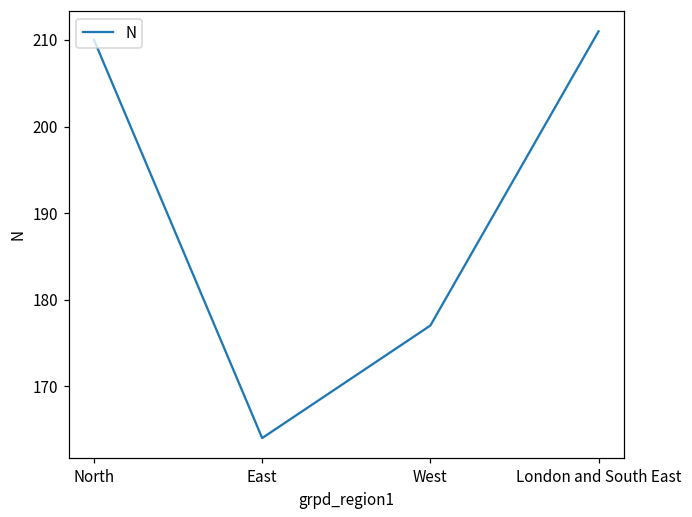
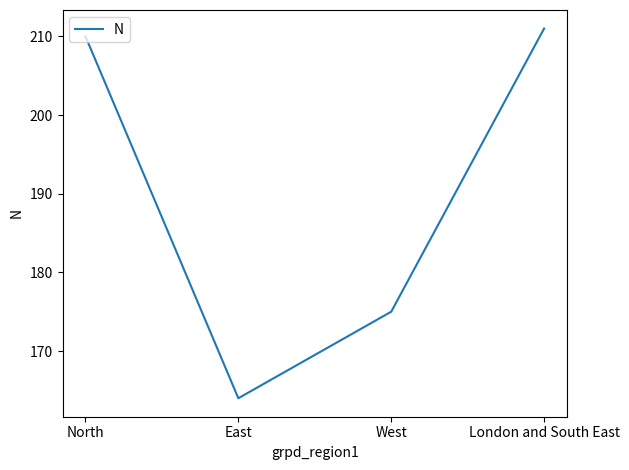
West: 177 -> 175
